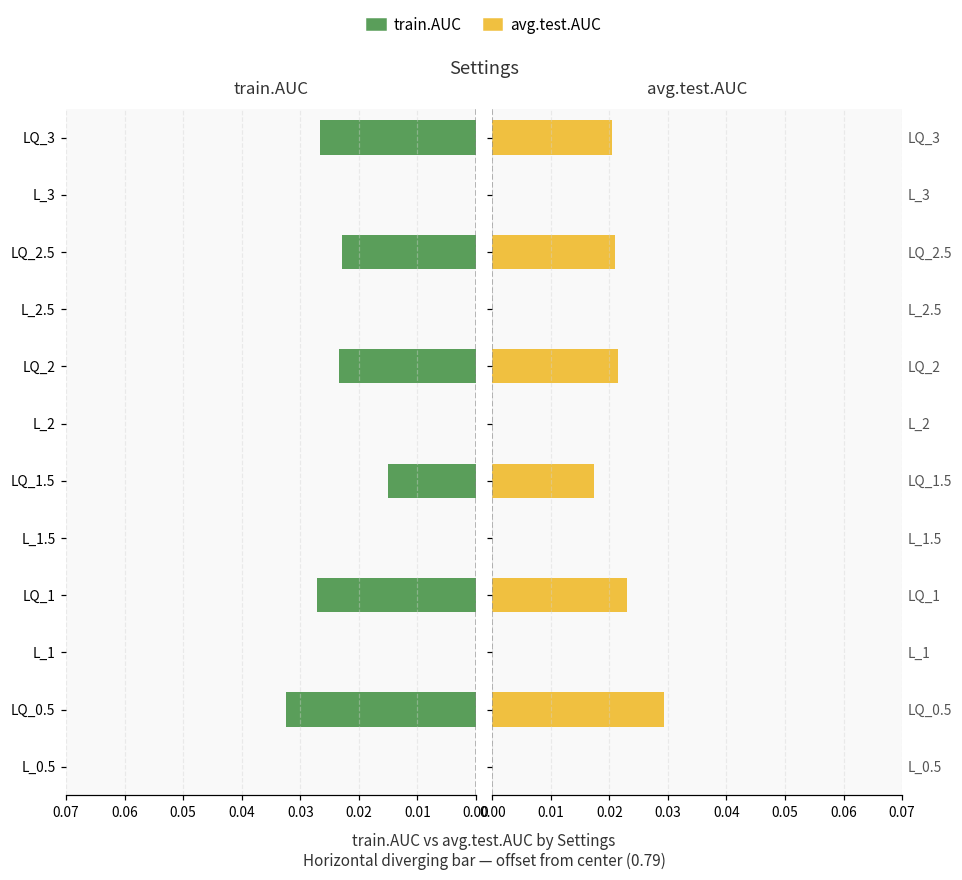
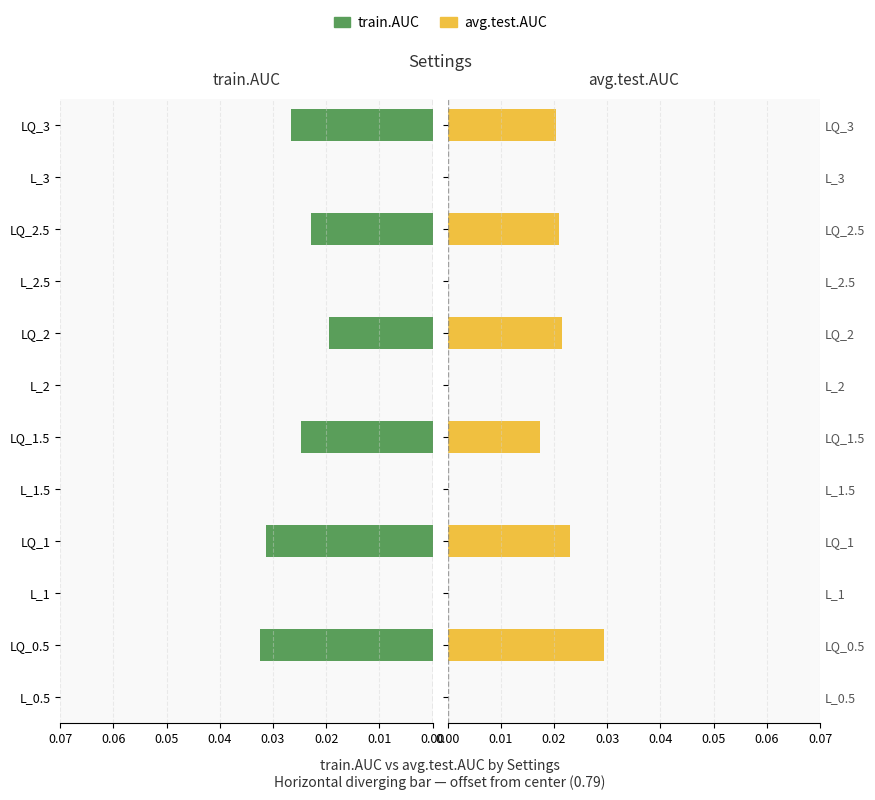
train.AUC, LQ_2: 0.023 -> 0.019
train.AUC, LQ_1.5: 0.015 -> 0.025
train.AUC, LQ_1: 0.027 -> 0.031
